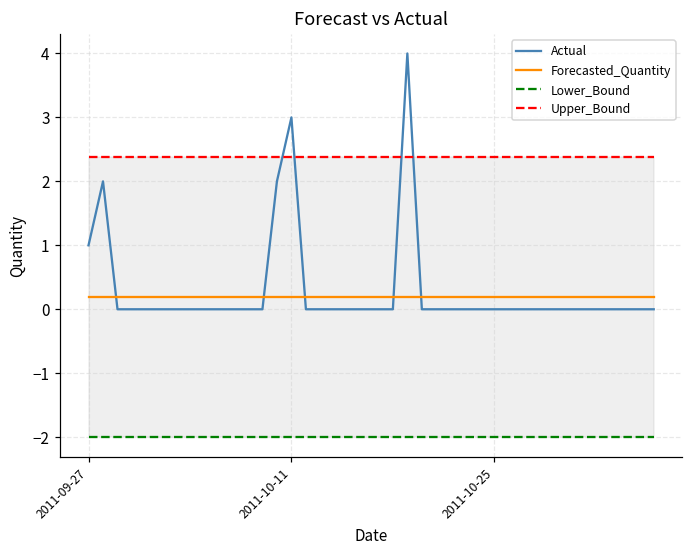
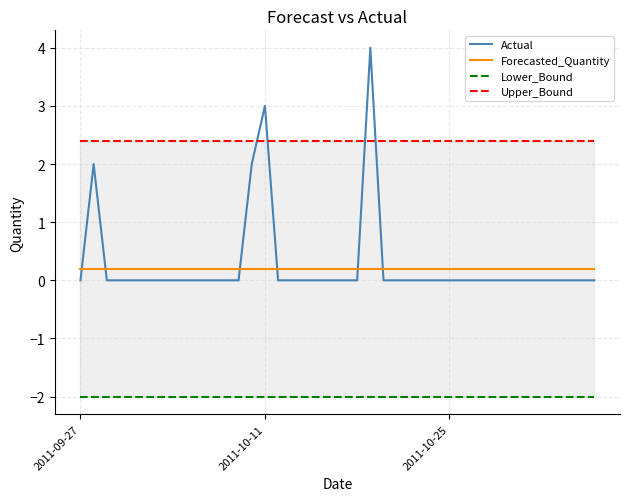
Actual, 2011-09-27: 1 -> 0
